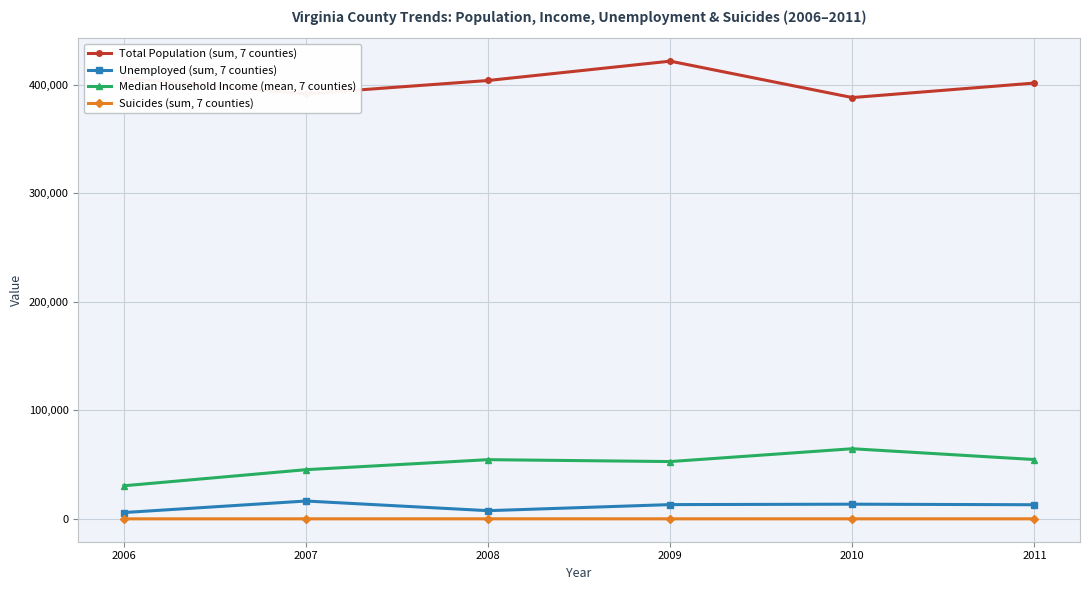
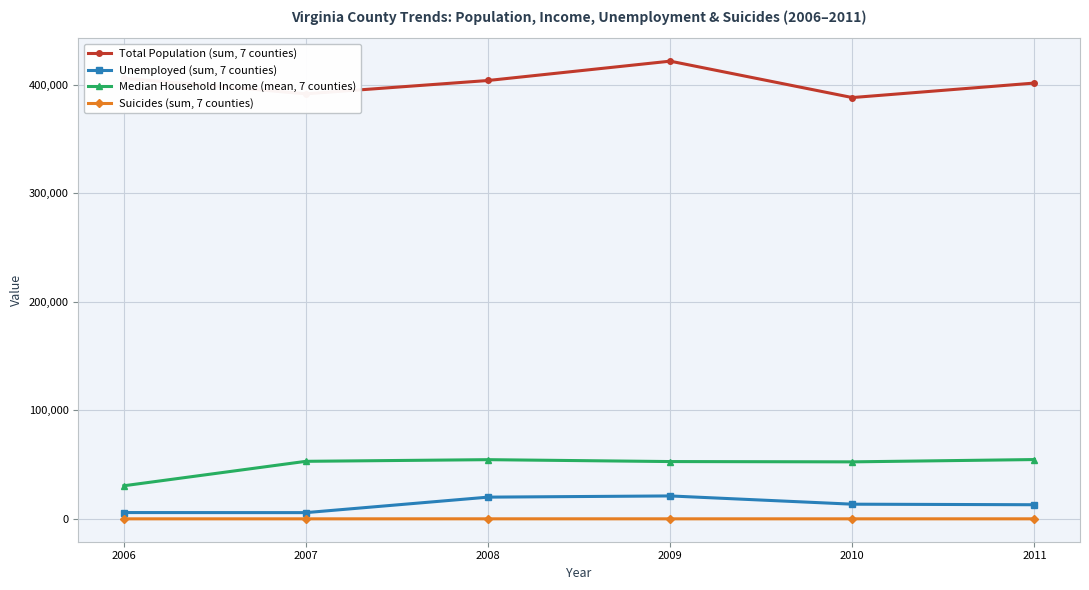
Unemployed (sum, 7 counties), 2007: 16,000 -> 6,000
Median Household Income (mean, 7 counties), 2007: 45,000 -> 53,000
Unemployed (sum, 7 counties), 2008: 8,000 -> 20,000
Unemployed (sum, 7 counties), 2009: 13,000 -> 21,000
Median Household Income (mean, 7 counties), 2010: 65,000 -> 53,000
